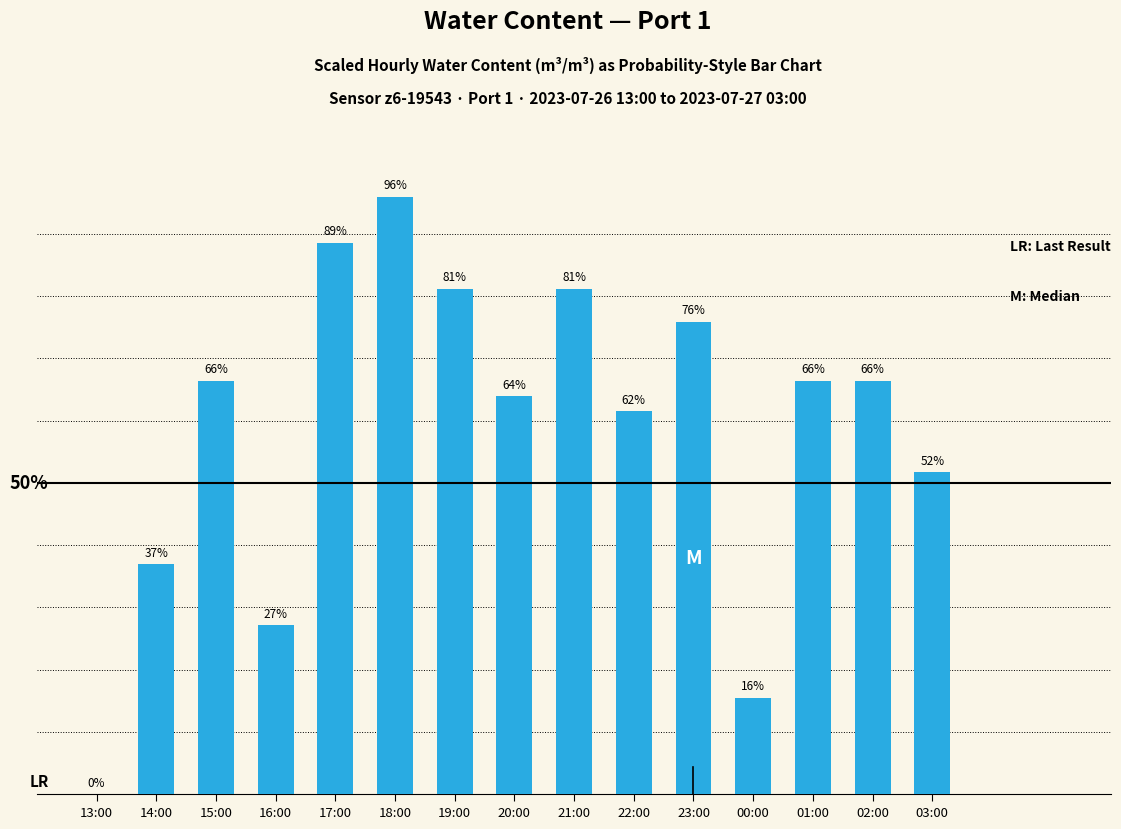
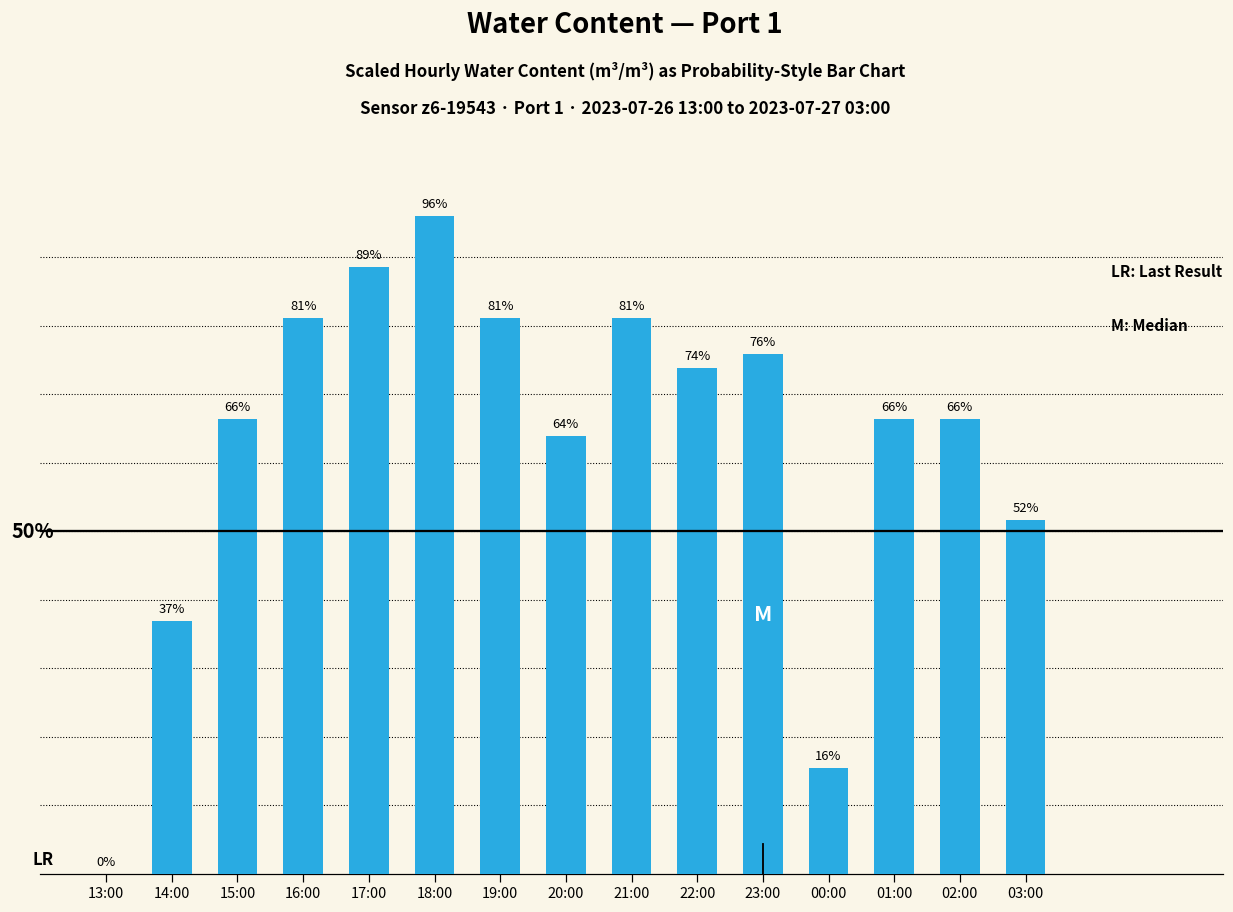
16:00: 27% -> 81%
22:00: 62% -> 74%
